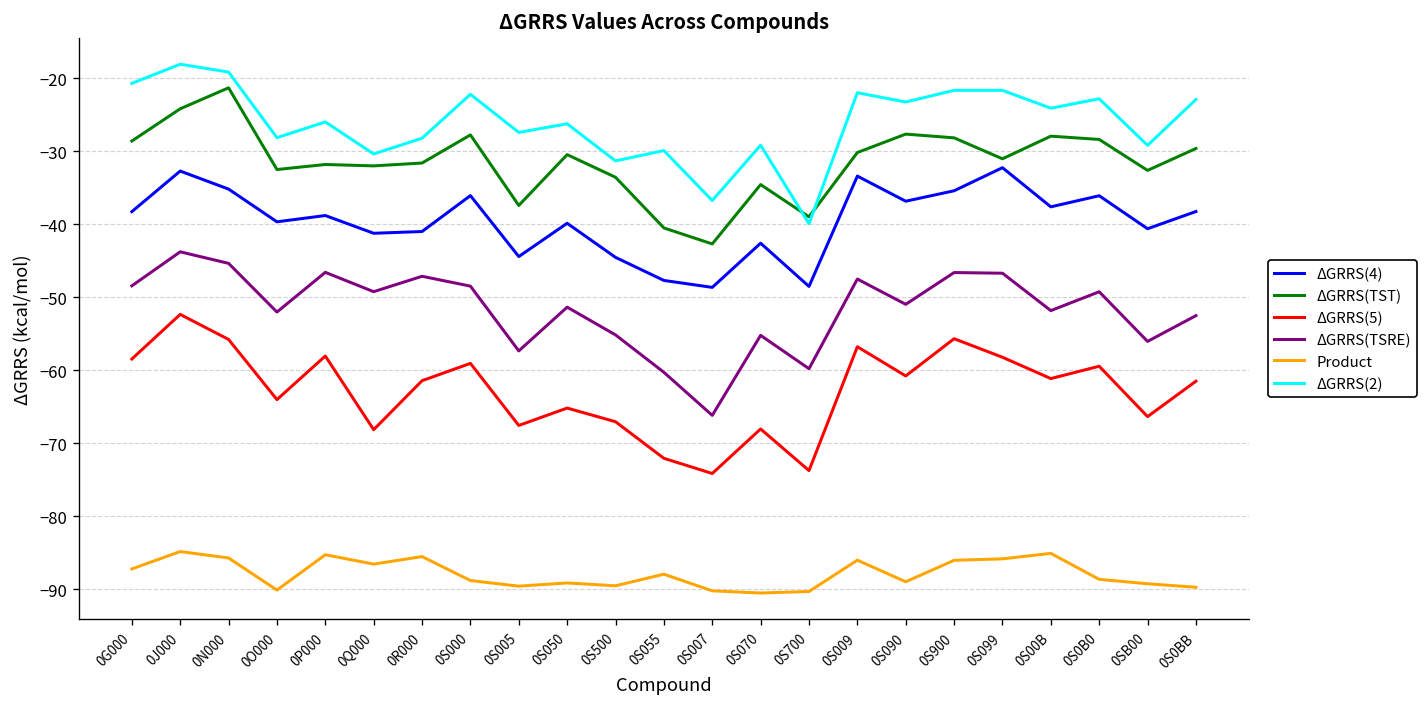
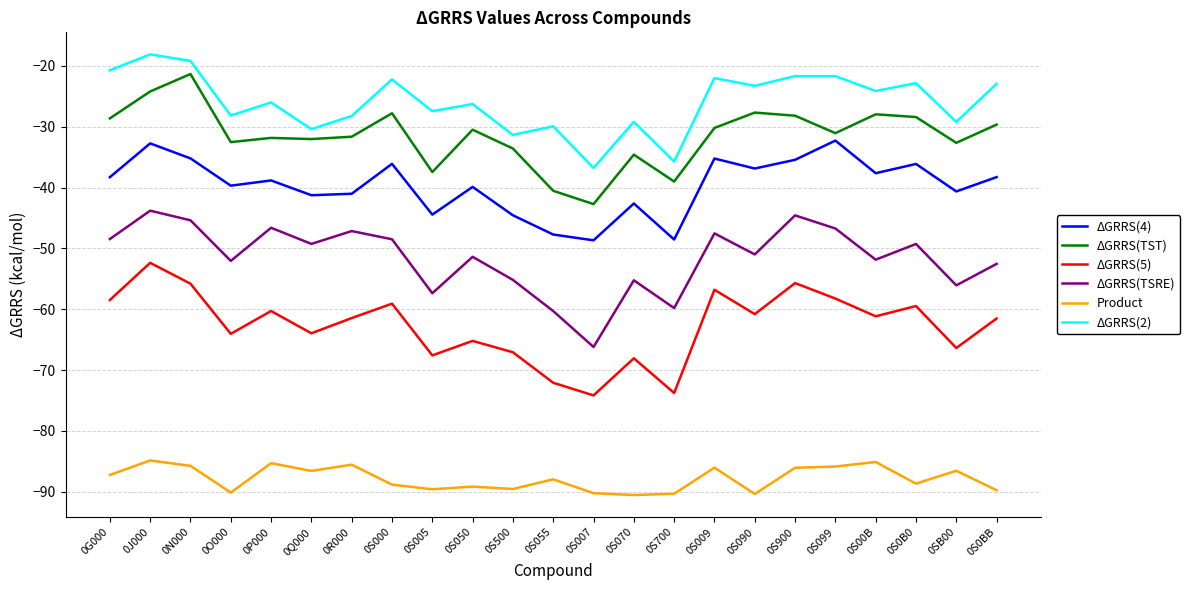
ΔGRRS(5), 0P000: -58 -> -60
ΔGRRS(5), 0Q000: -68 -> -64
ΔGRRS(2), 0S700: -40 -> -36
ΔGRRS(4), 0S009: -33 -> -35
Product, 0S090: -89 -> -90
ΔGRRS(TSRE), 0S900: -47 -> -45
Product, 0SB00: -89 -> -87
